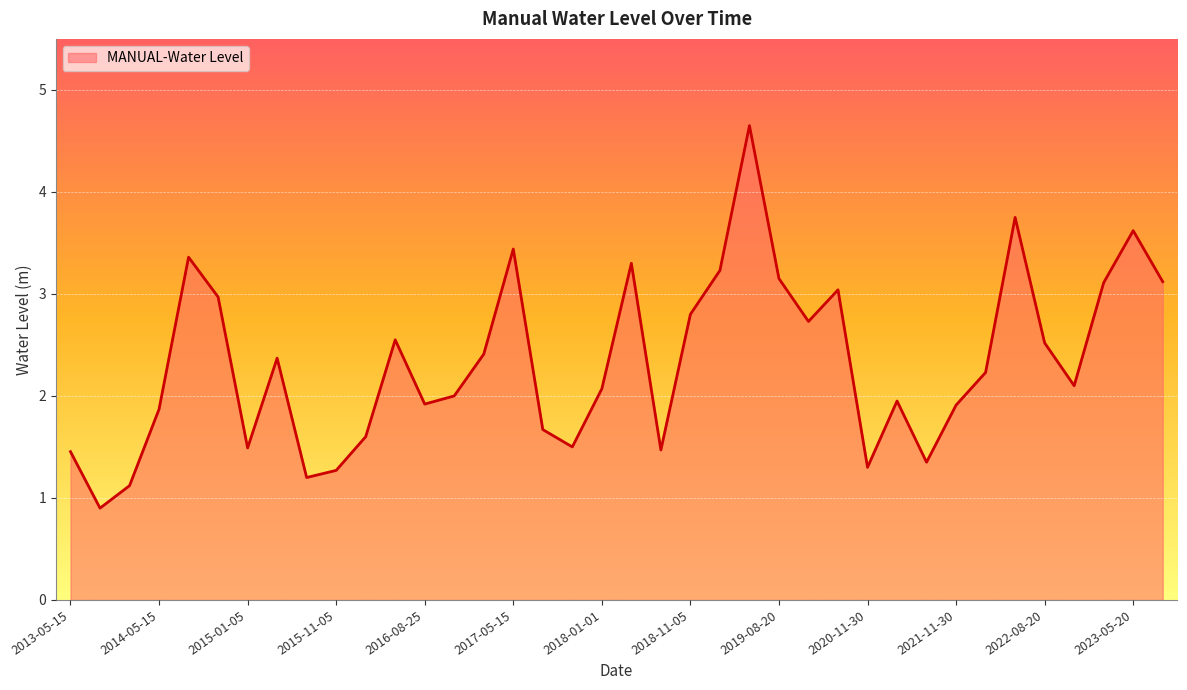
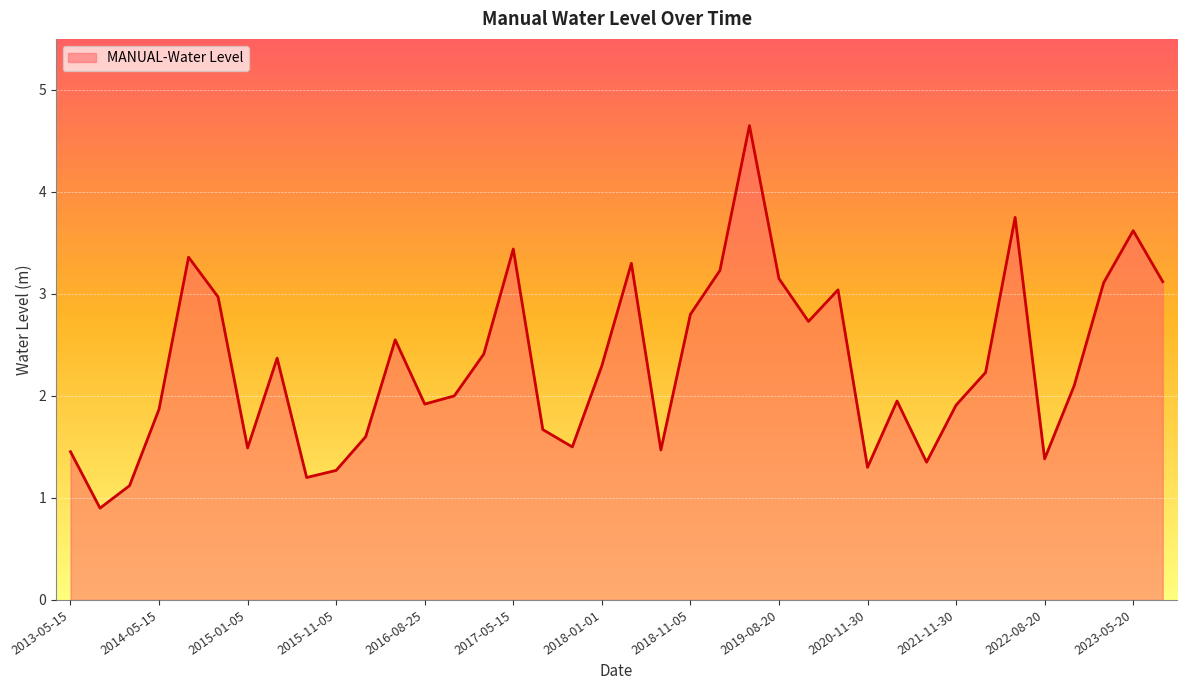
2018-01-01: 2.07 -> 2.30
2022-08-20: 2.52 -> 1.38
